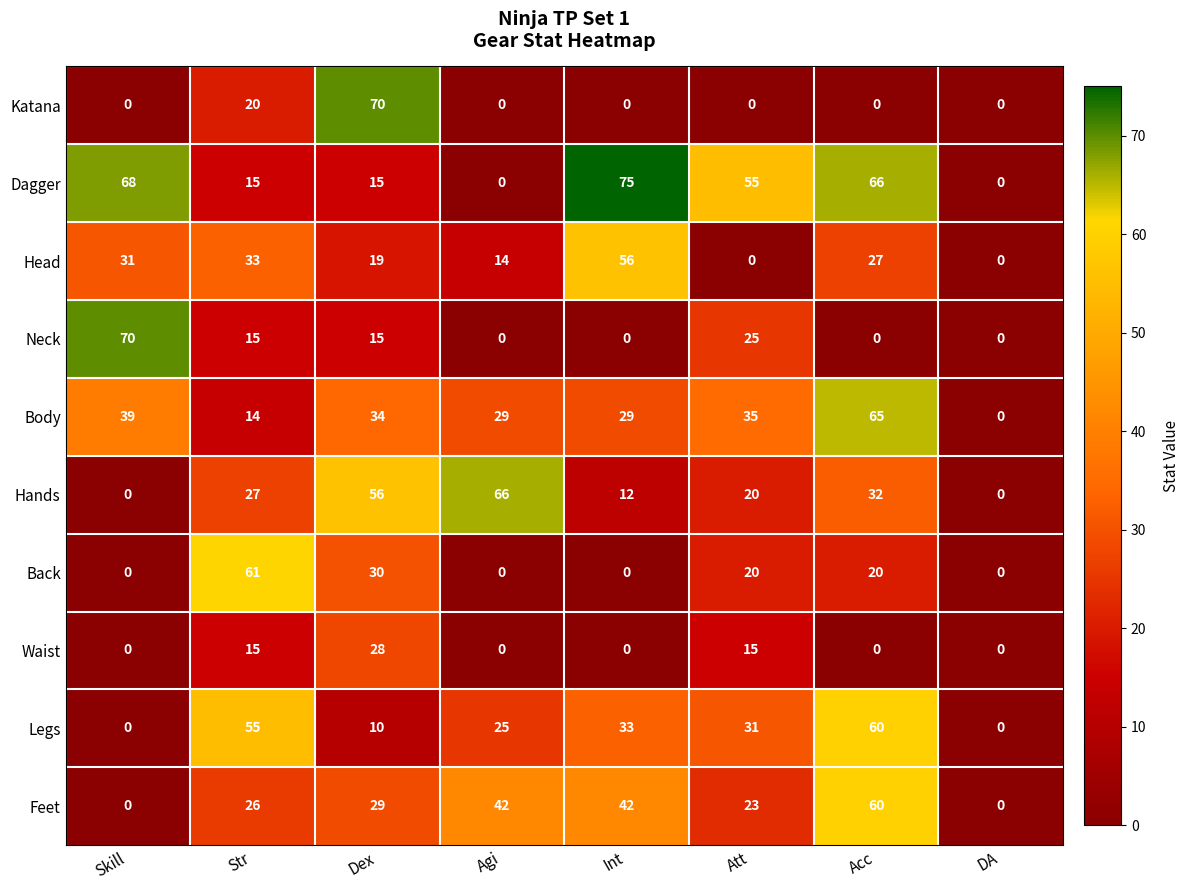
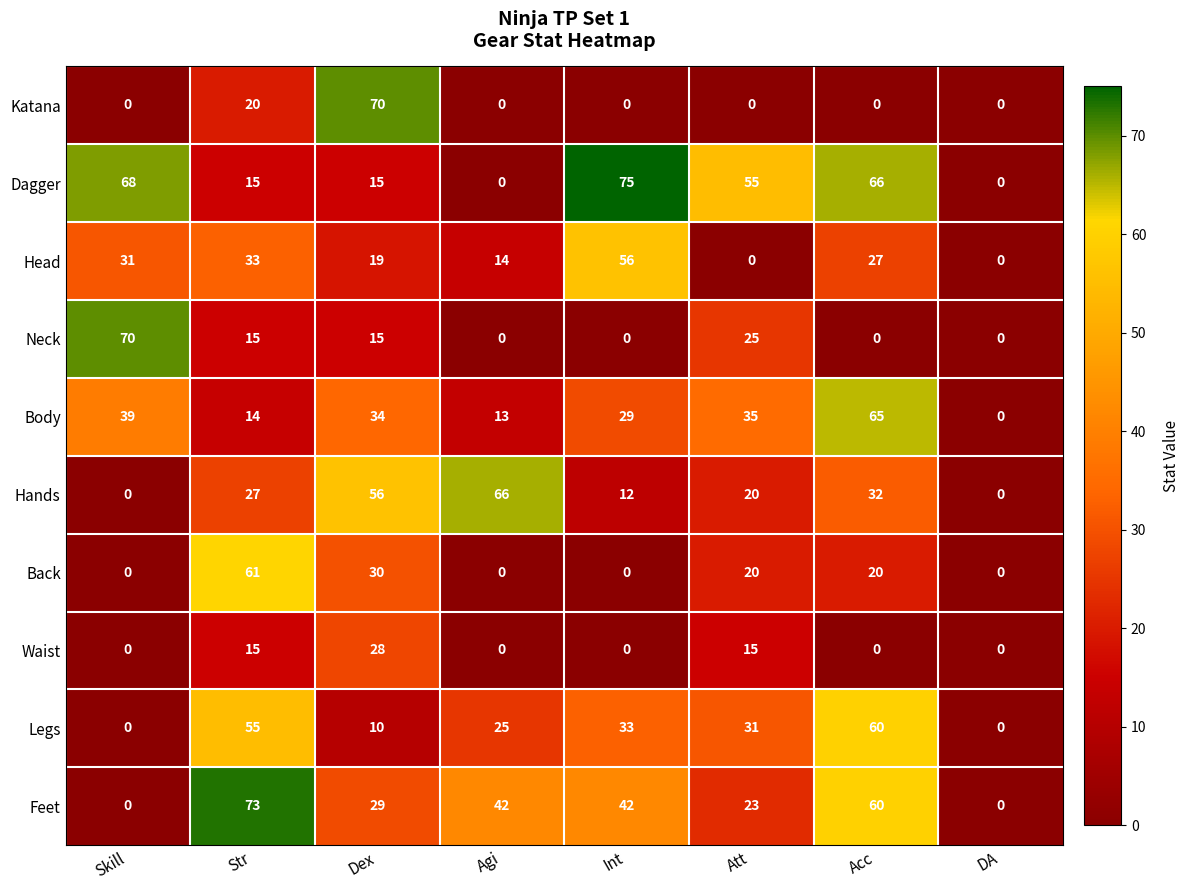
Body, Agi: 29 -> 13
Feet, Str: 26 -> 73
